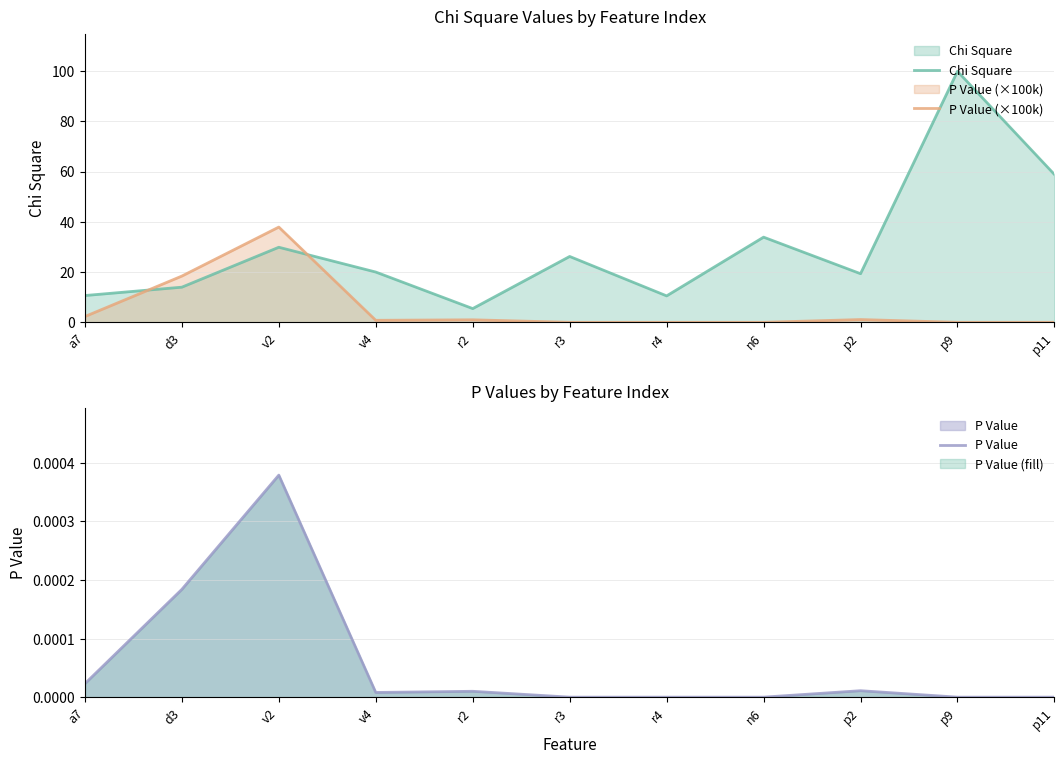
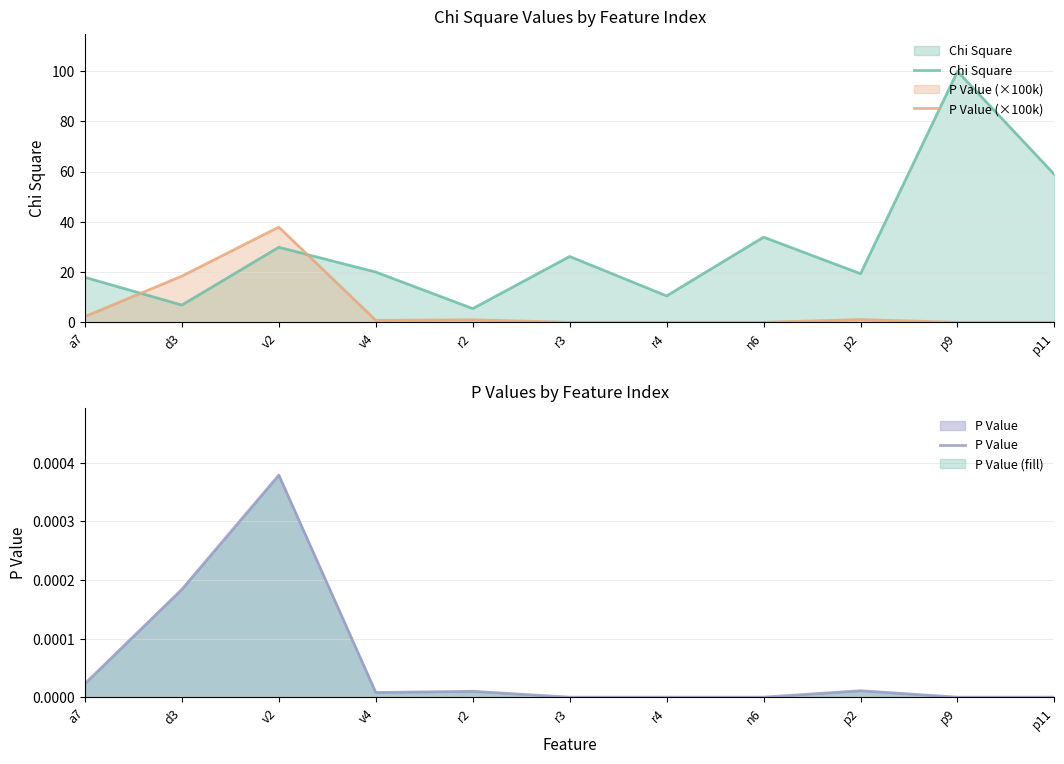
Chi Square Values by Feature Index, Chi Square, a7: 11 -> 18
Chi Square Values by Feature Index, Chi Square, d3: 14 -> 7
